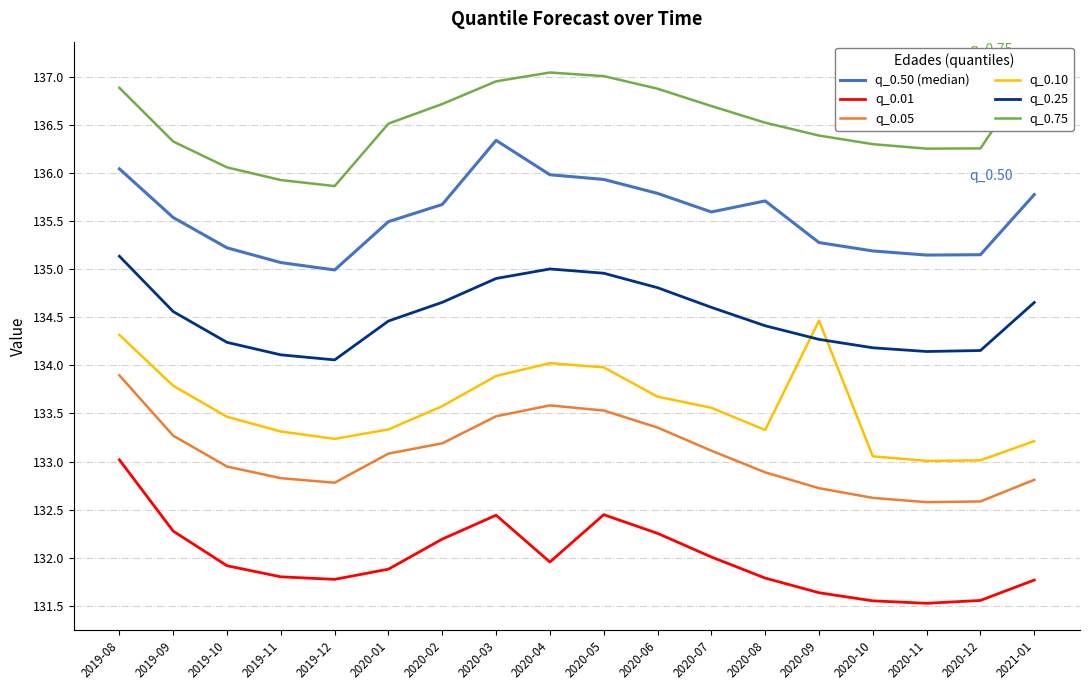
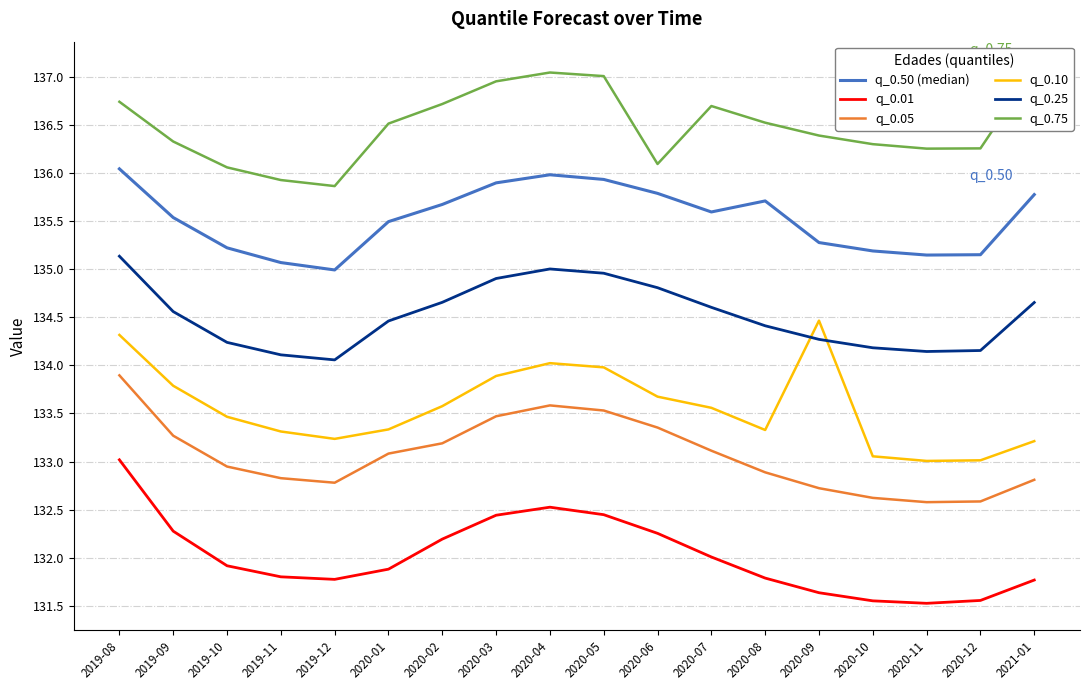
q_0.75, 2019-08: 136.9 -> 136.7
q_0.50 (median), 2020-03: 136.3 -> 135.9
q_0.01, 2020-04: 132.0 -> 132.5
q_0.75, 2020-06: 136.9 -> 136.1
